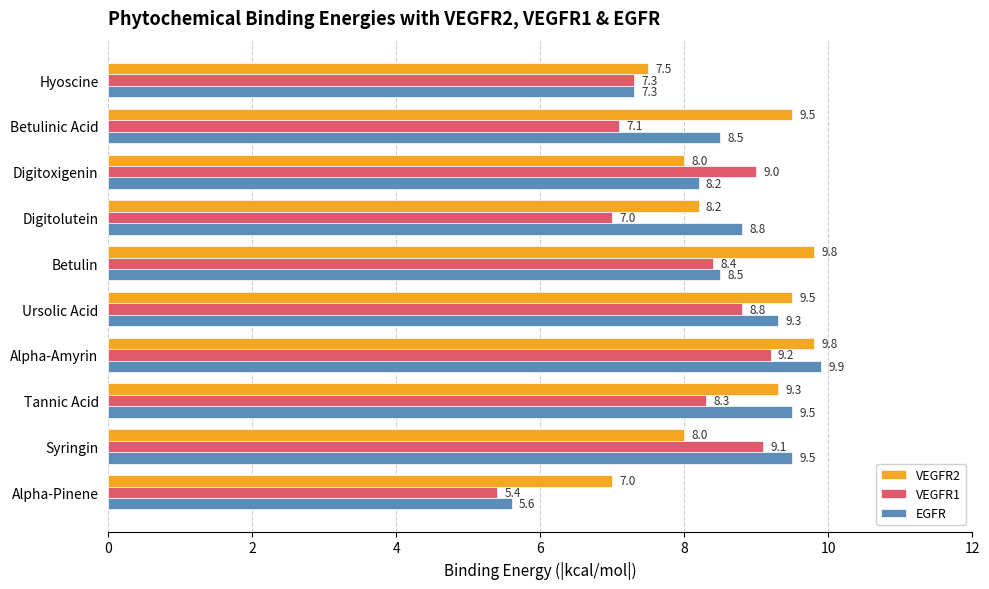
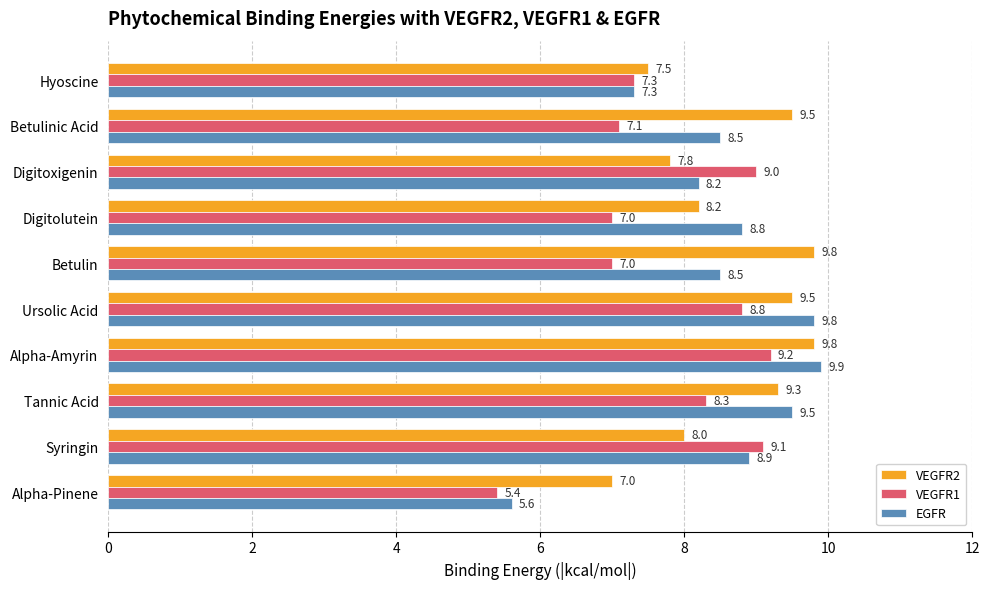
VEGFR2, Digitoxigenin: 8.0 -> 7.8
VEGFR1, Betulin: 8.4 -> 7.0
EGFR, Ursolic Acid: 9.3 -> 9.8
EGFR, Syringin: 9.5 -> 8.9
